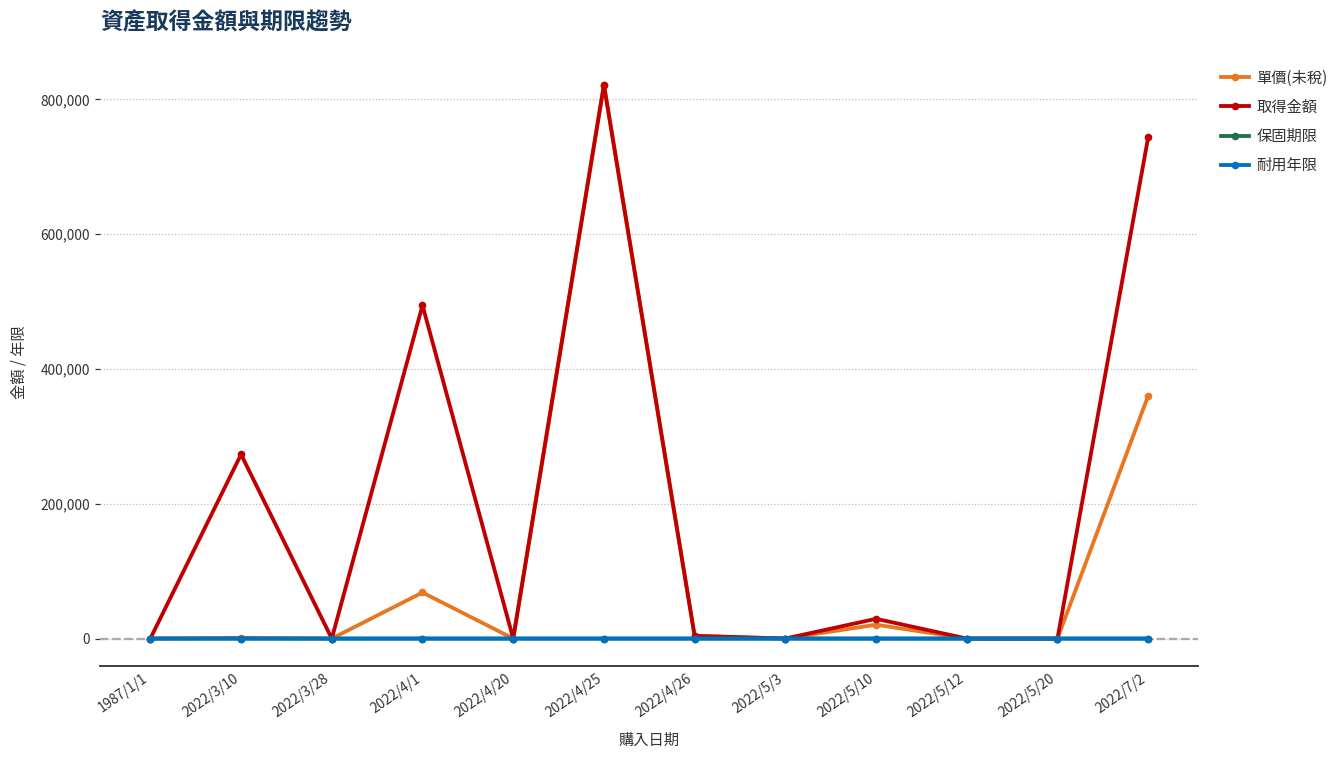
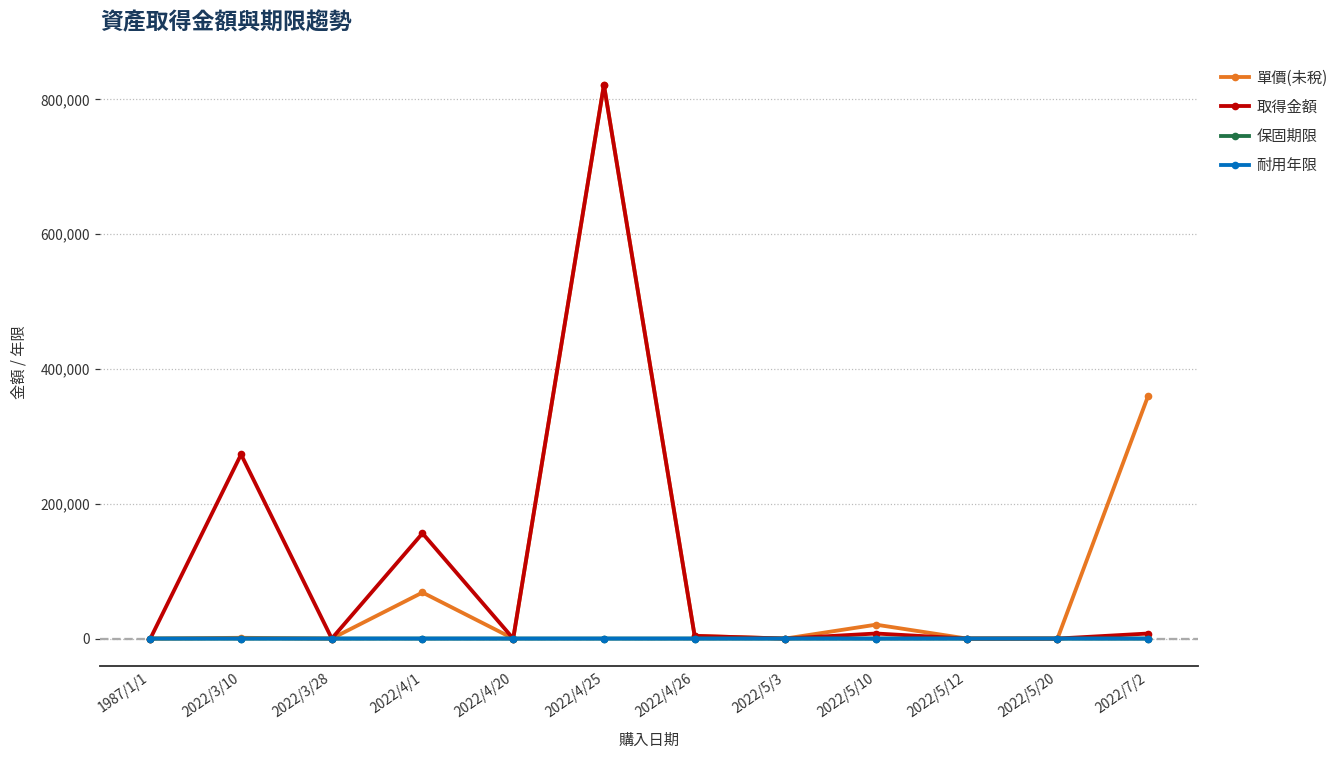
取得金額, 2022/4/1: 490,000 -> 160,000
取得金額, 2022/5/10: 30,000 -> 10,000
取得金額, 2022/7/2: 740,000 -> 10,000
